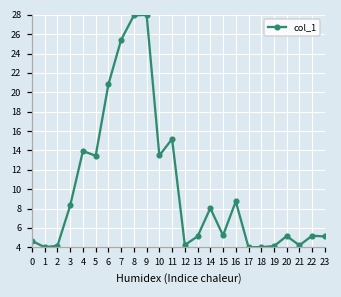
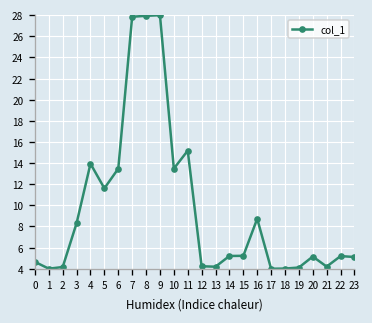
5: 13 -> 12
6: 21 -> 13
7: 25 -> 28
13: 5 -> 4
14: 8 -> 5
